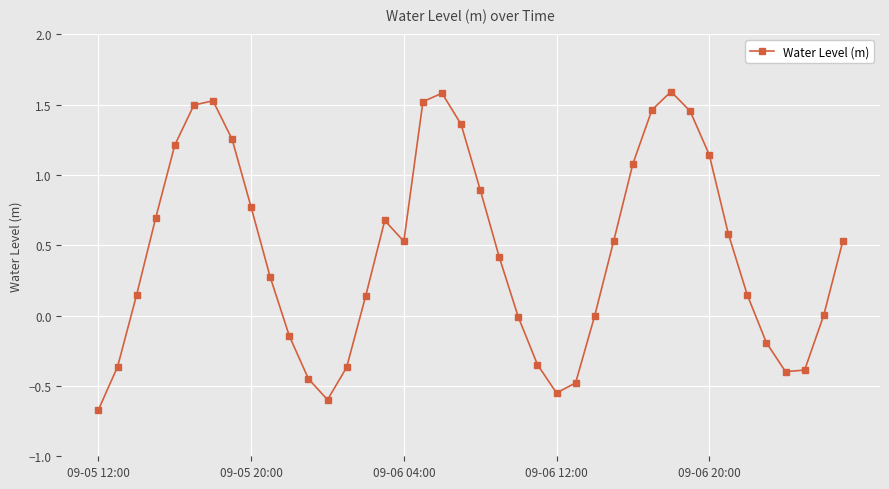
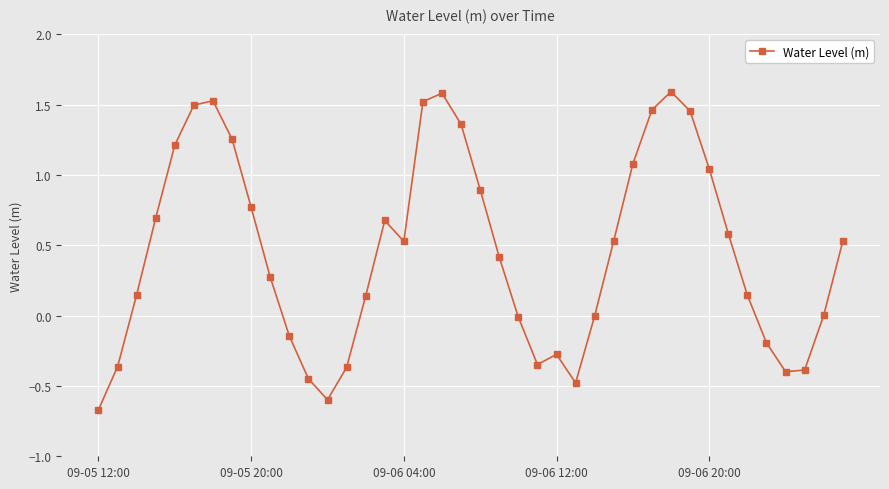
09-06 12:00: -0.55 -> -0.28
09-06 20:00: 1.15 -> 1.05
